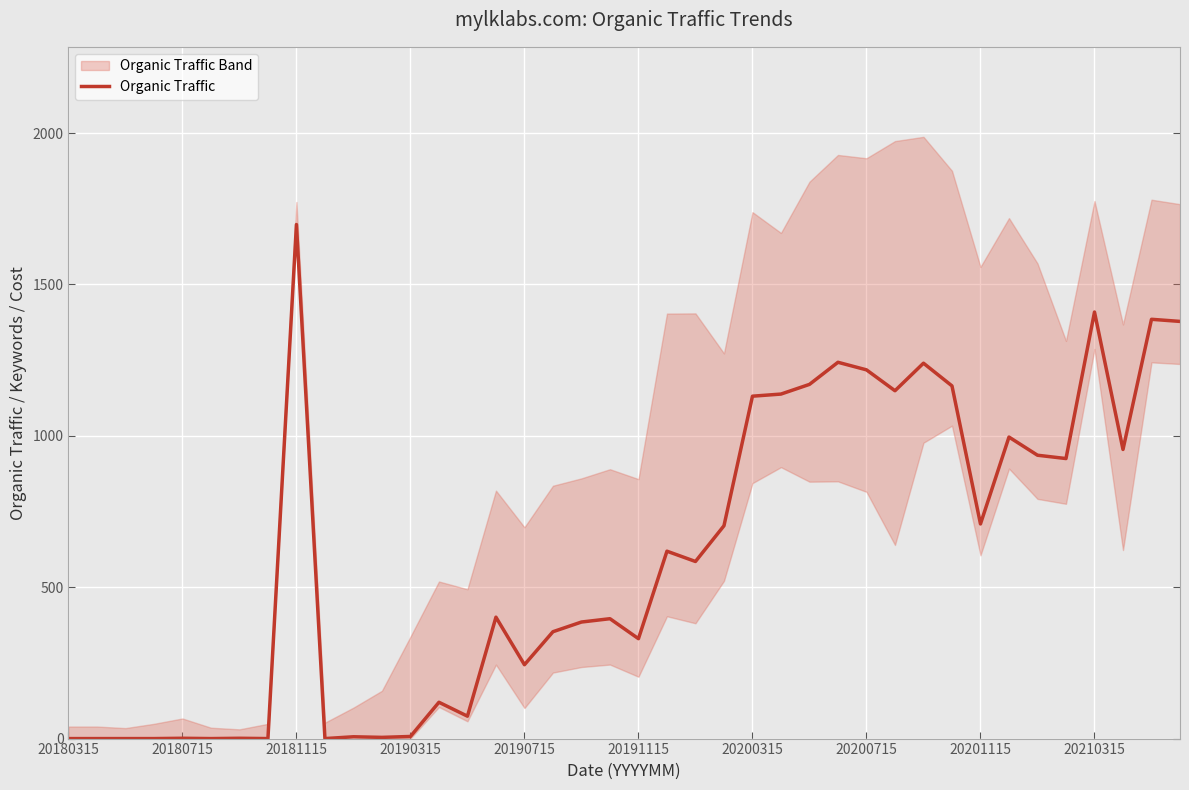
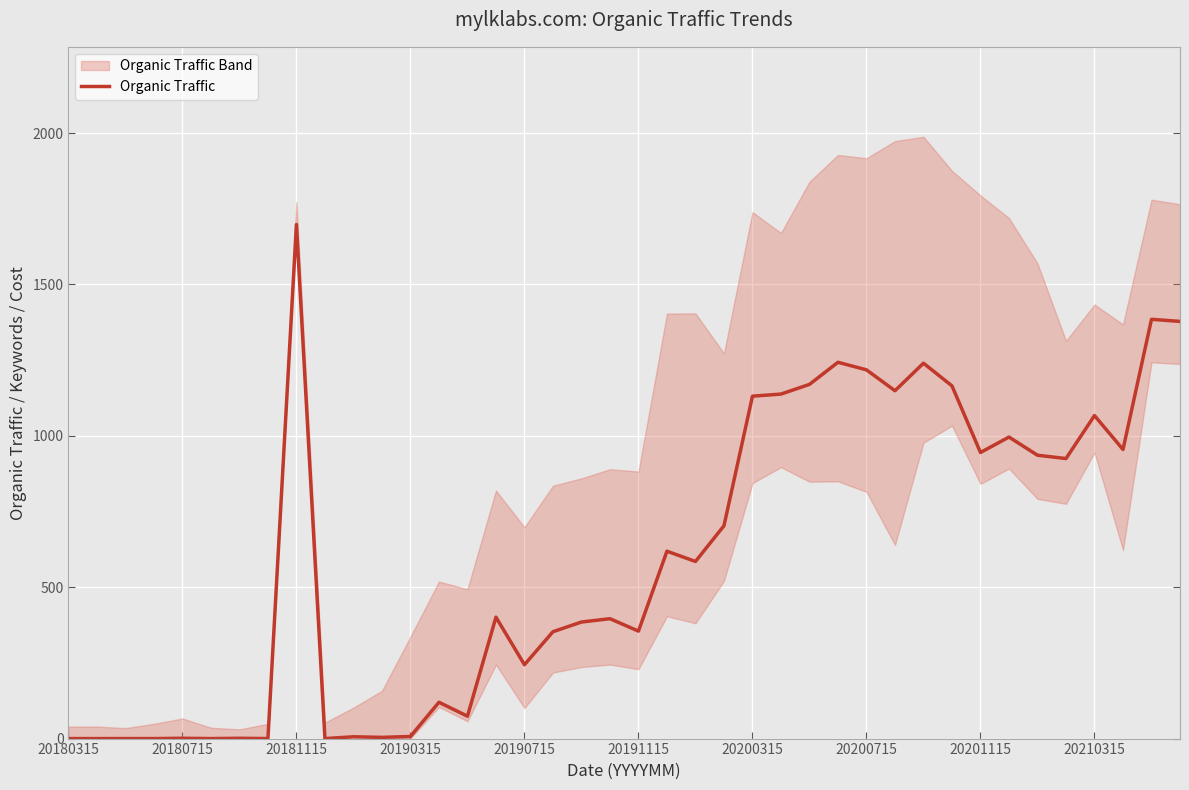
Organic Traffic, 20191115: 330 -> 360
Organic Traffic, 20201115: 710 -> 950
Organic Traffic, 20210315: 1410 -> 1070
